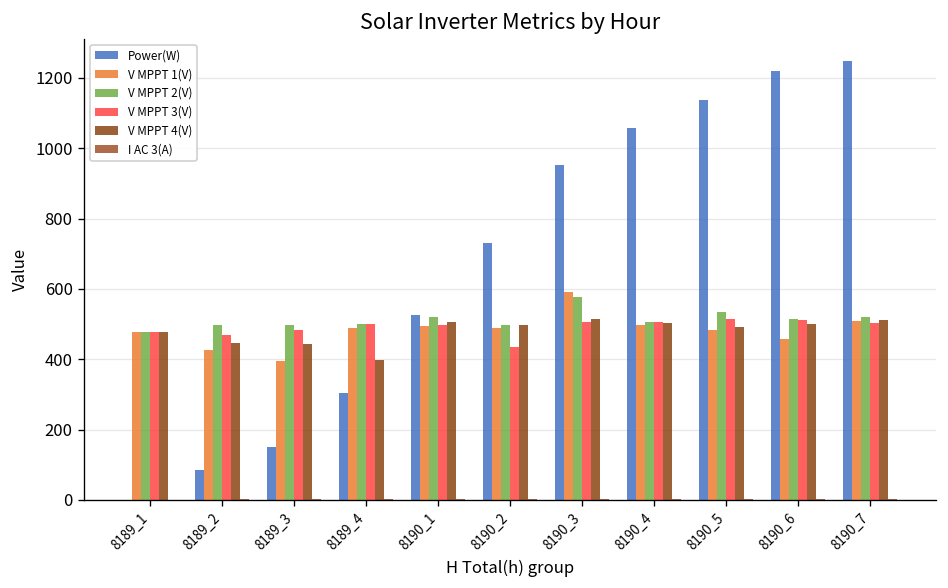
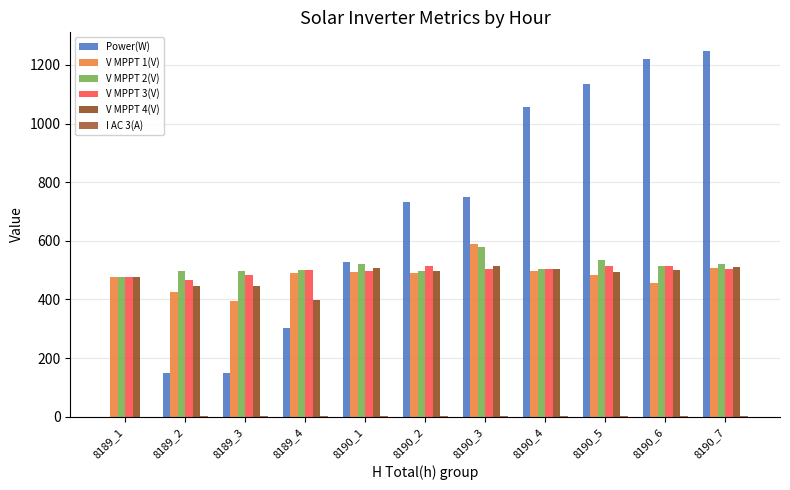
Power(W), 8189_2: 90 -> 150
V MPPT 3(V), 8190_2: 430 -> 510
Power(W), 8190_3: 950 -> 750
